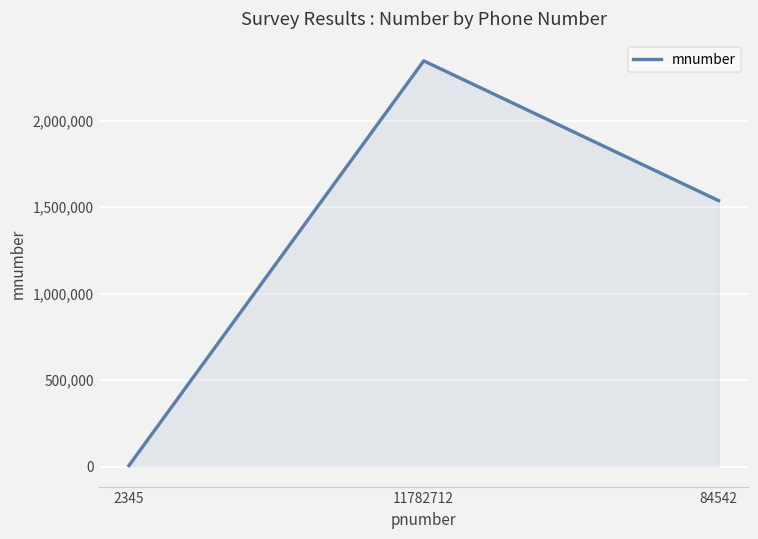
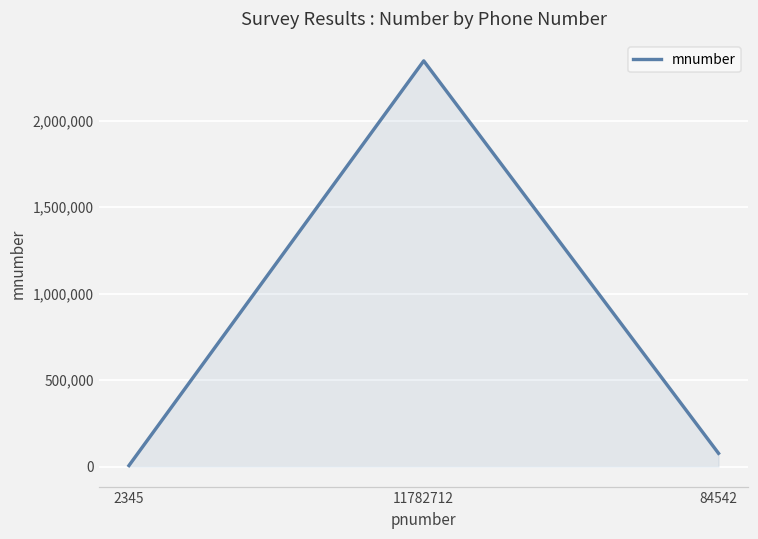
84542: 1,540,000 -> 80,000
